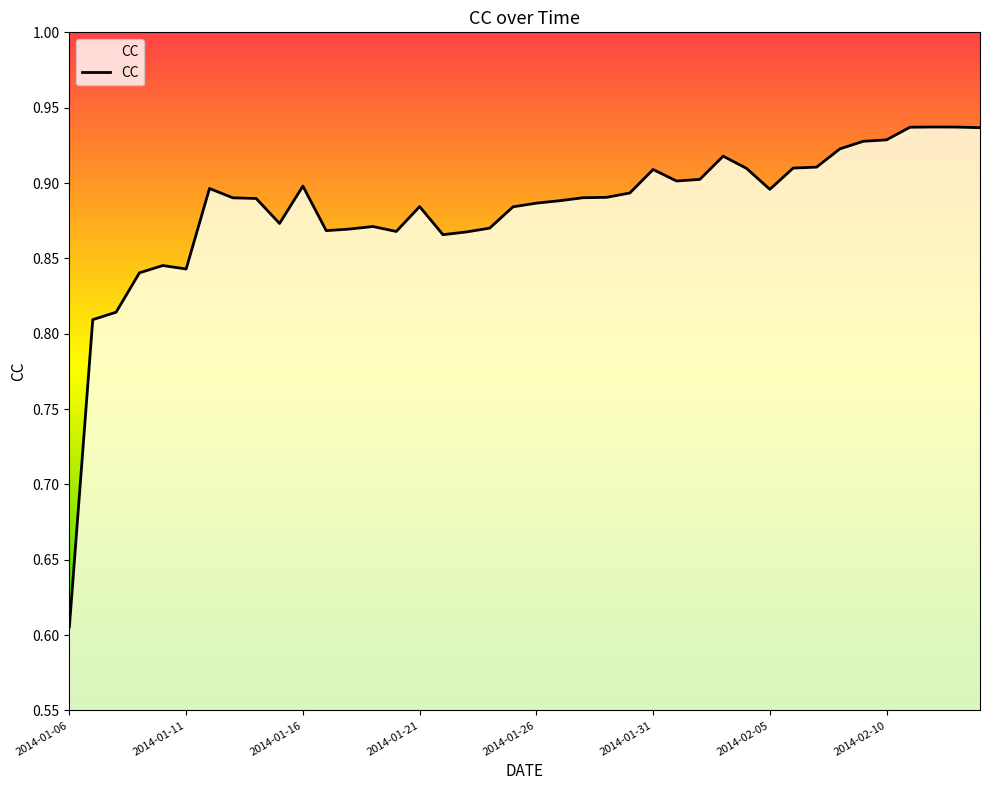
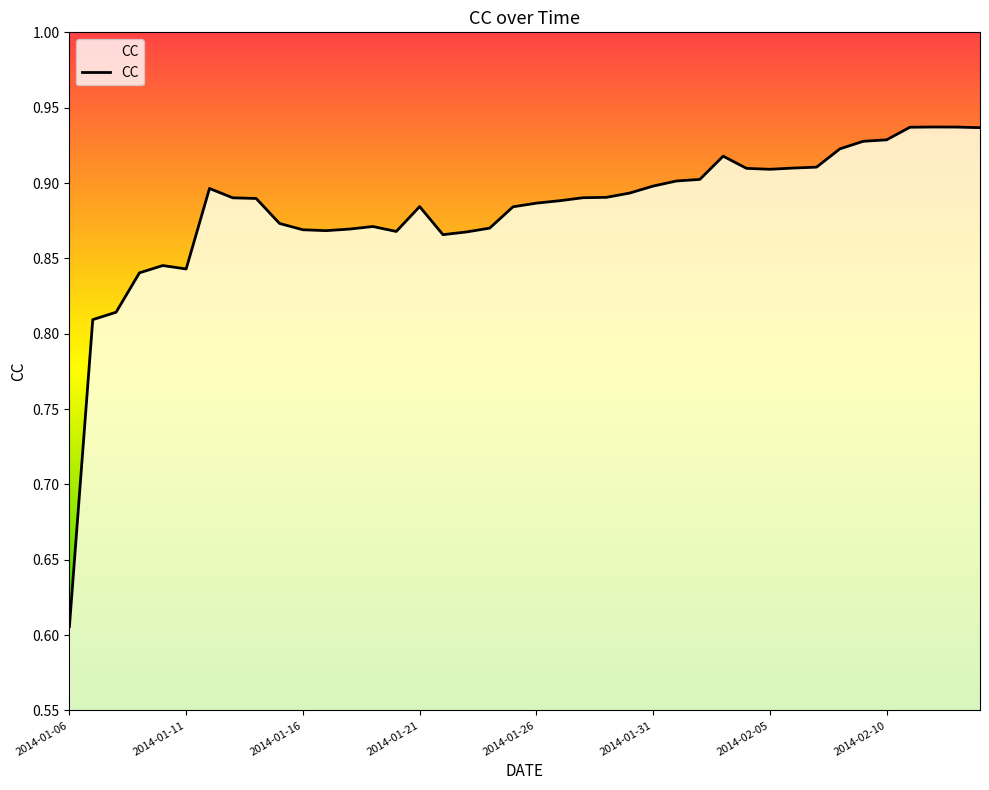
2014-01-16: 0.898 -> 0.869
2014-01-31: 0.909 -> 0.898
2014-02-05: 0.896 -> 0.909
